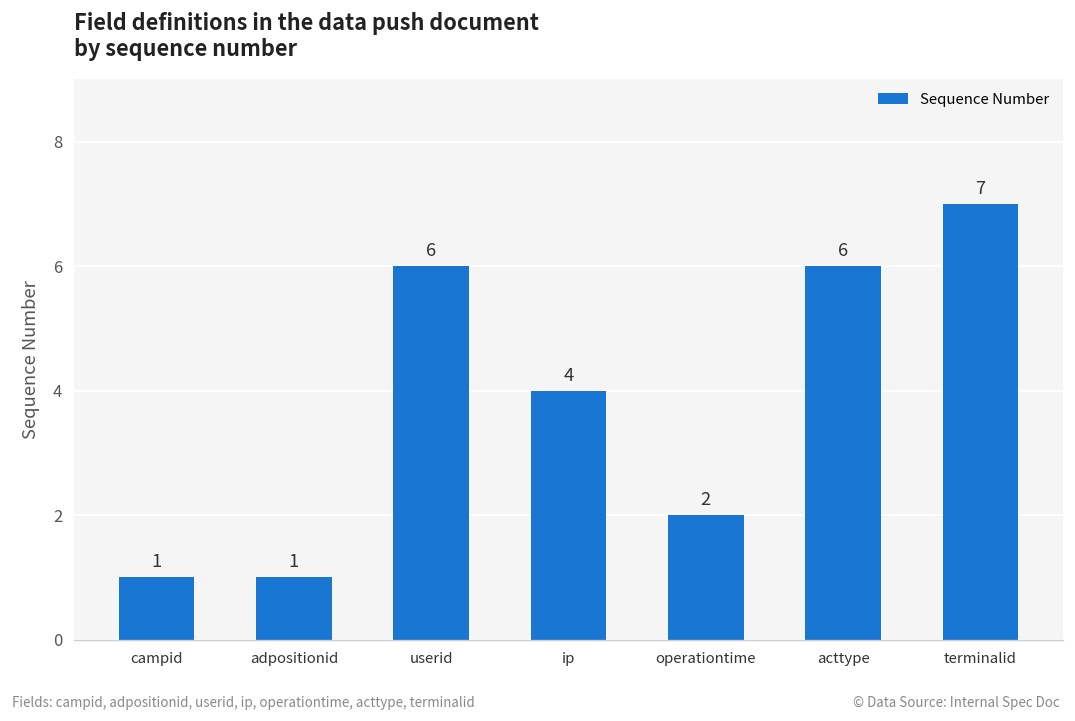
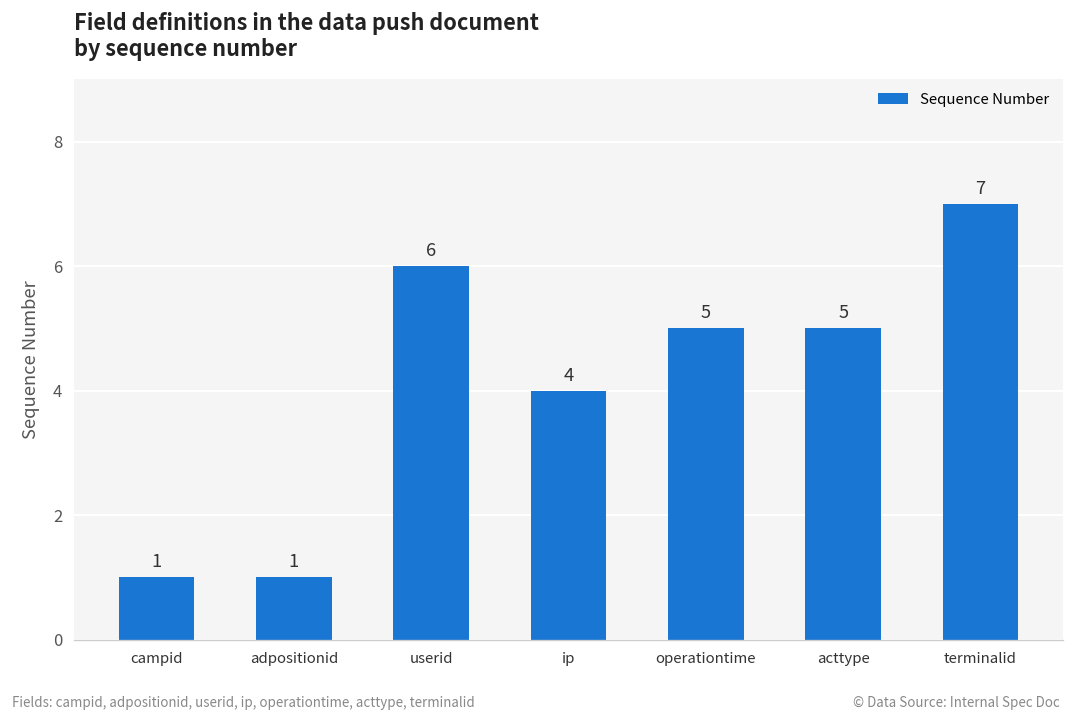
operationtime: 2 -> 5
acttype: 6 -> 5
